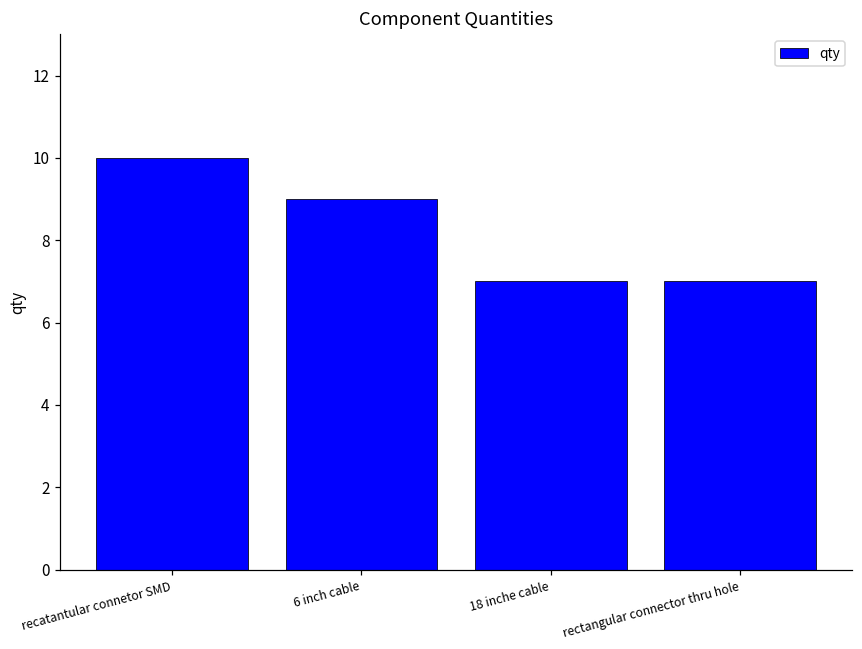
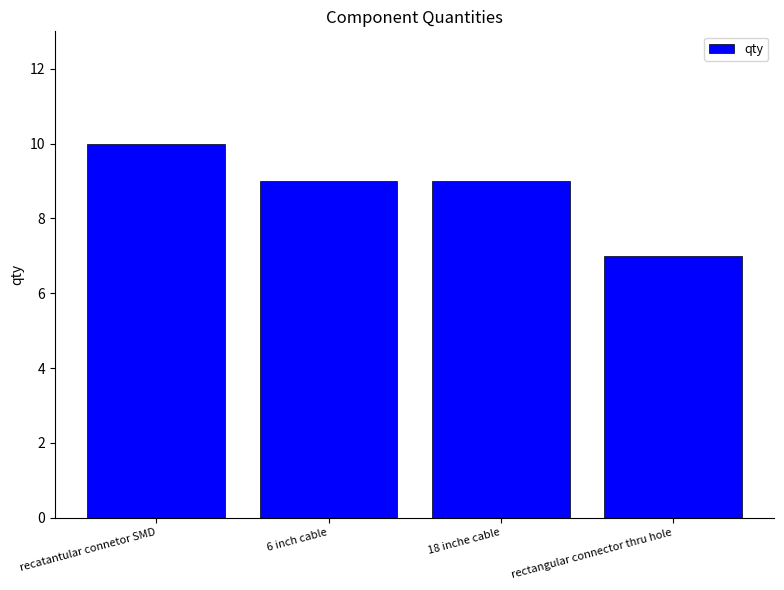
18 inche cable: 7 -> 9
